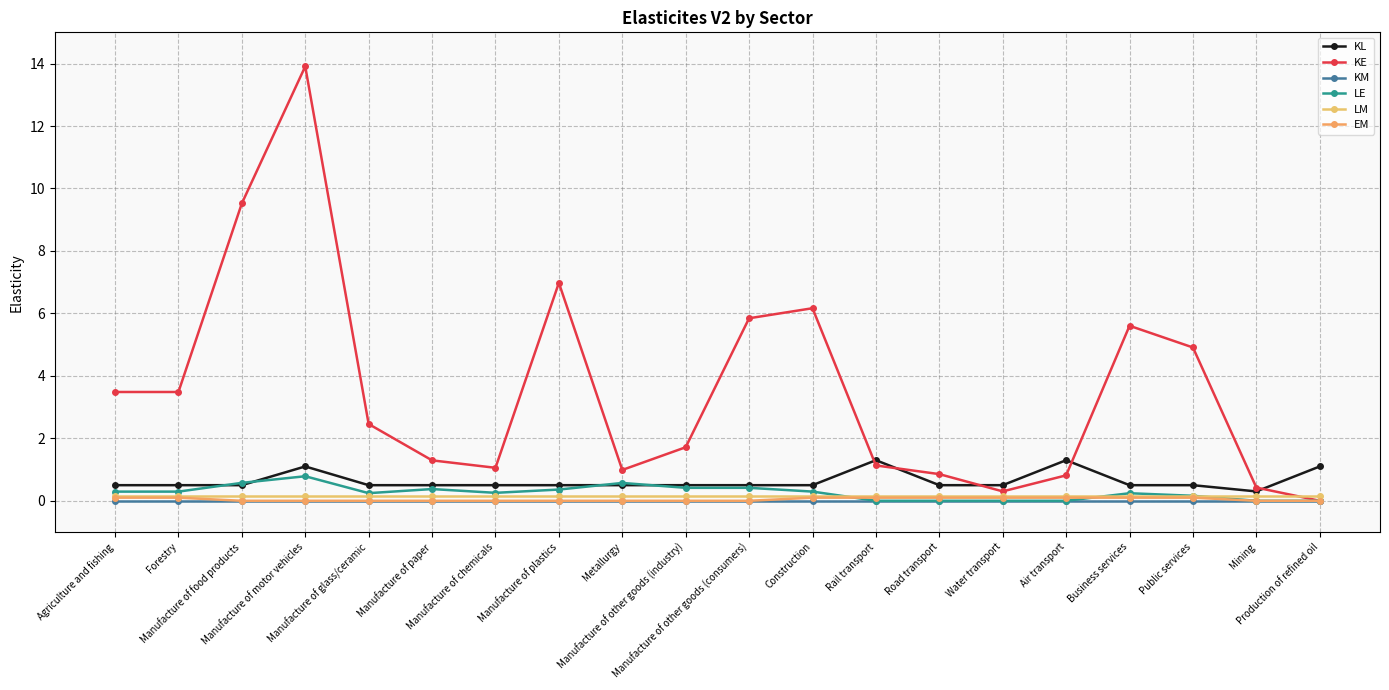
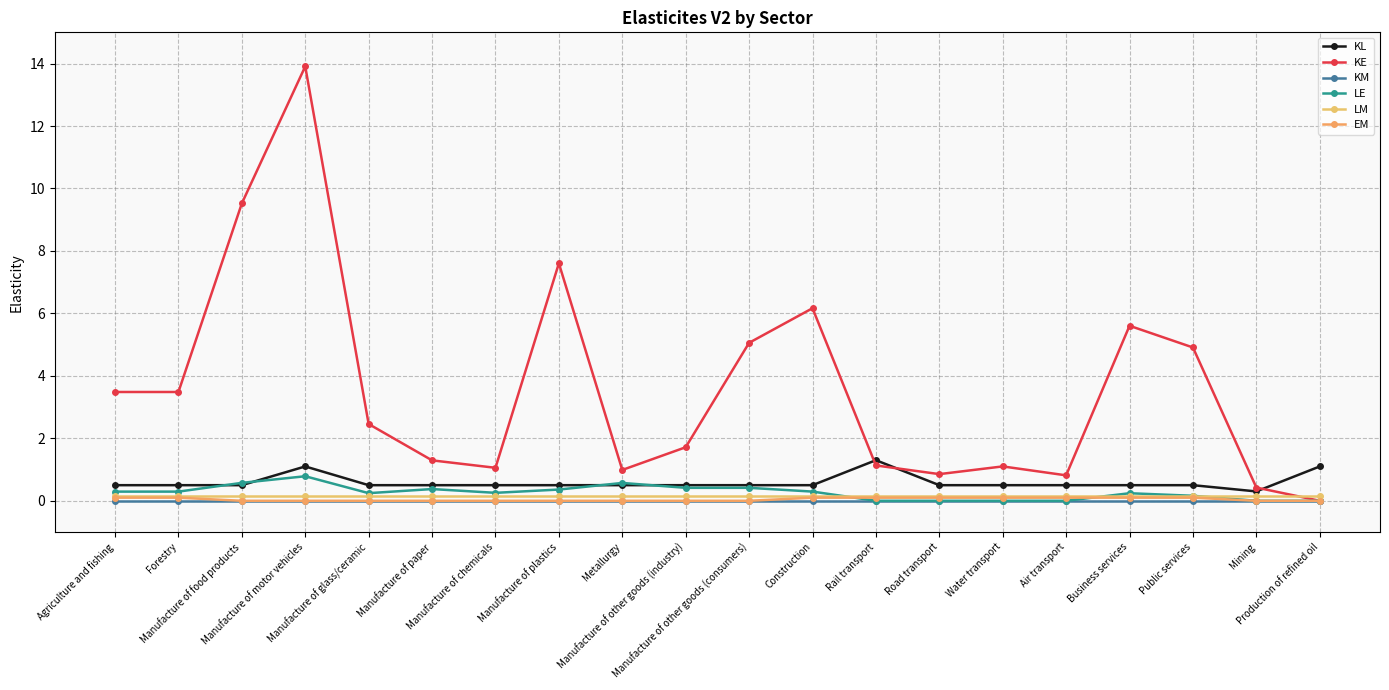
KE, Manufacture of plastics: 7.0 -> 7.6
KE, Manufacture of other goods (consumers): 5.8 -> 5.1
KE, Water transport: 0.3 -> 1.1
KL, Air transport: 1.3 -> 0.5
